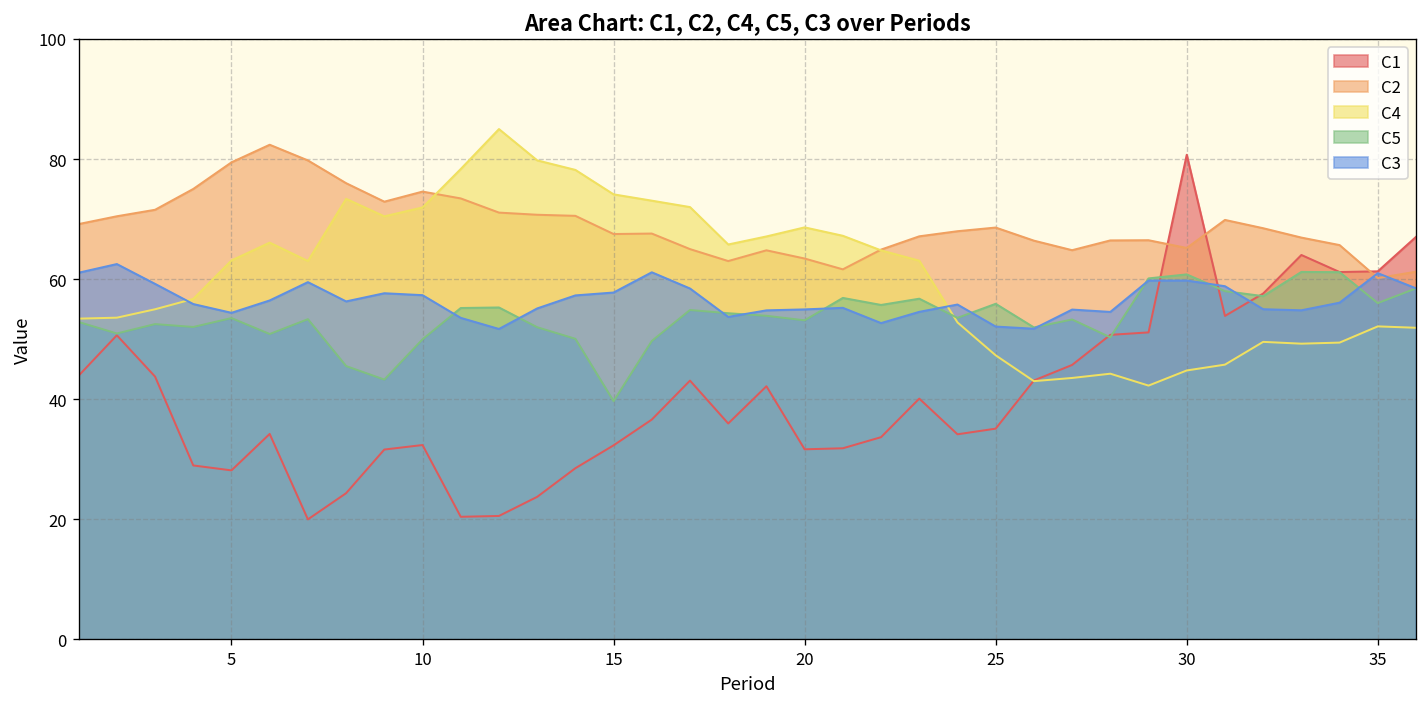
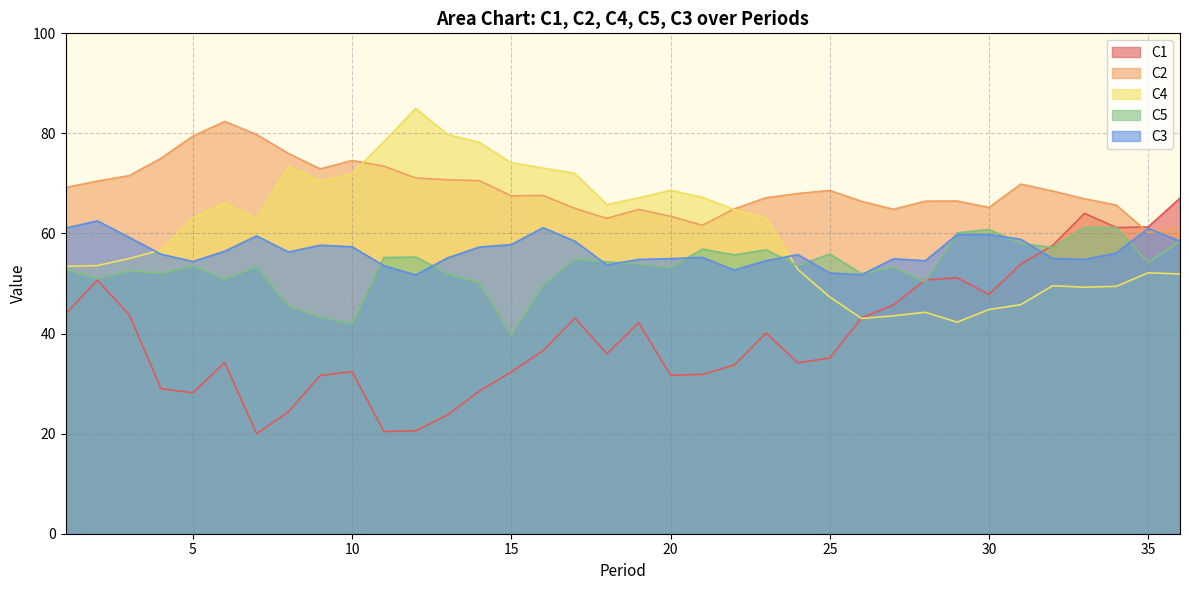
C5, 10: 50 -> 42
C1, 30: 81 -> 48
C5, 35: 56 -> 54
